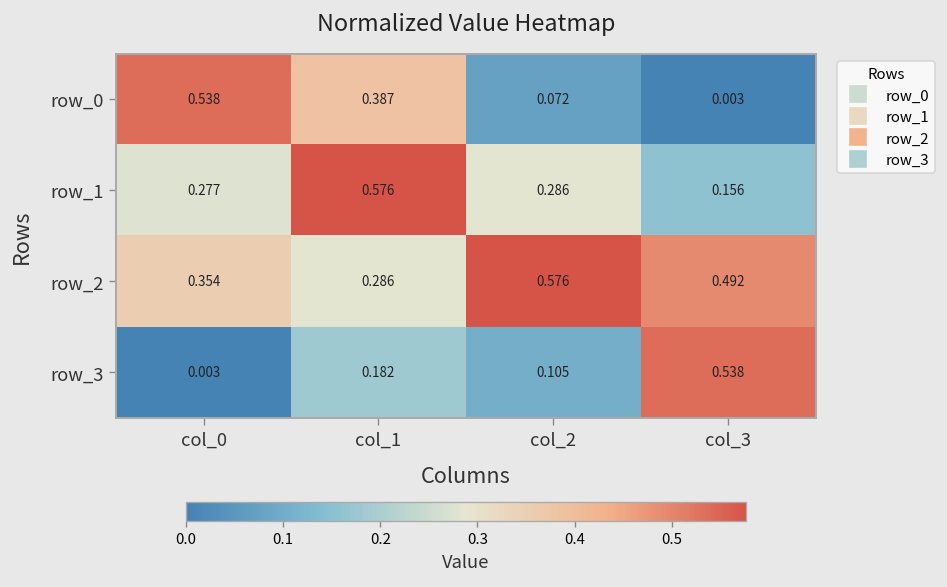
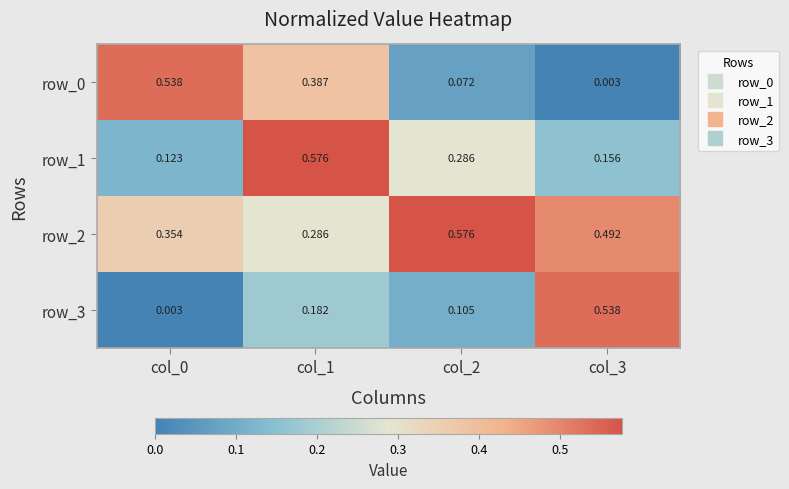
row_1, col_0: 0.277 -> 0.123
